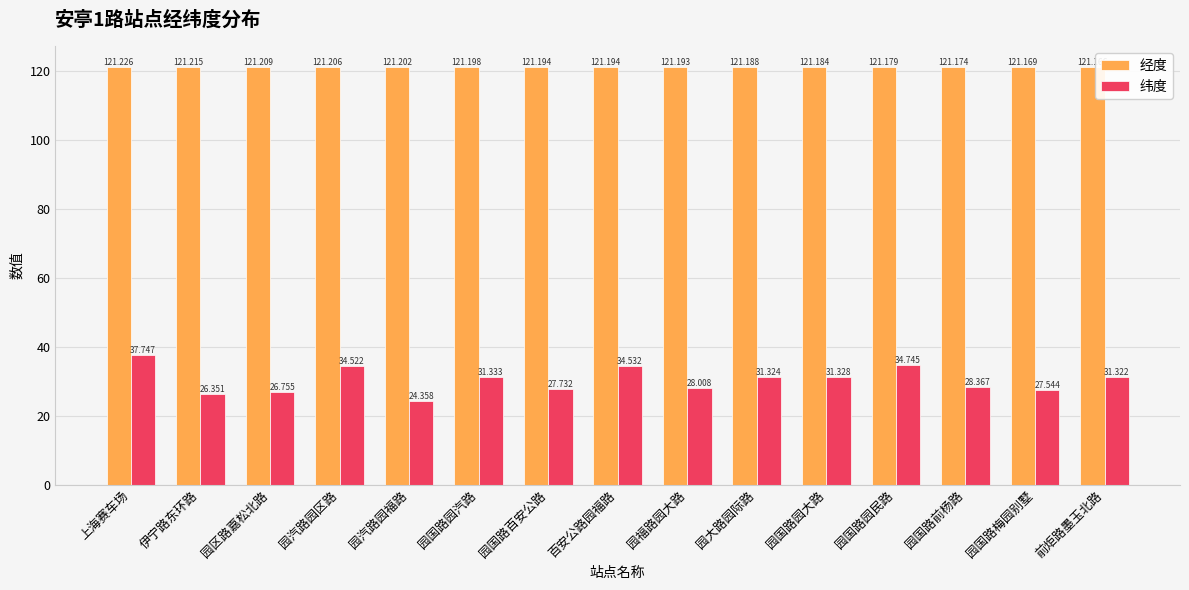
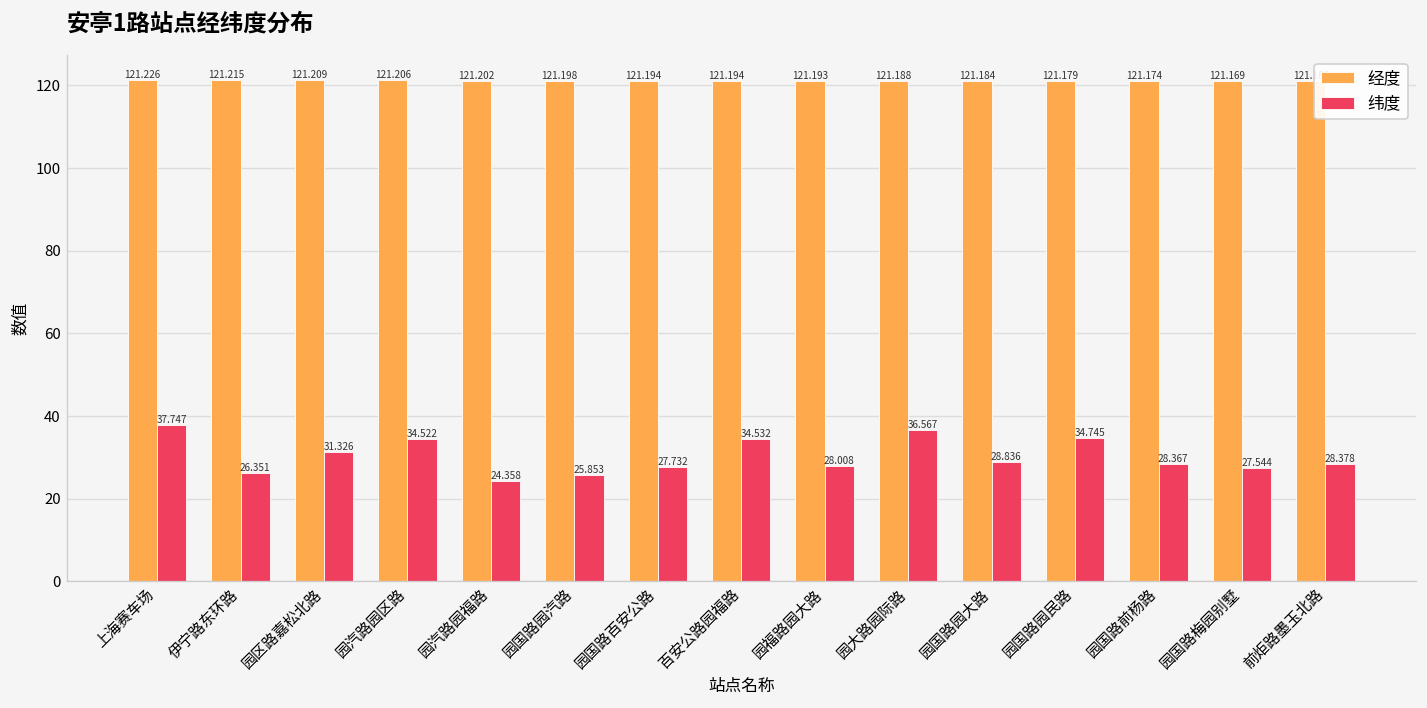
纬度, 园区路嘉松北路: 26.755 -> 31.326
纬度, 园国路园汽路: 31.333 -> 25.853
纬度, 园大路园际路: 31.324 -> 36.567
纬度, 园国路园大路: 31.328 -> 28.836
纬度, 前炬路墨玉北路: 31.322 -> 28.378
